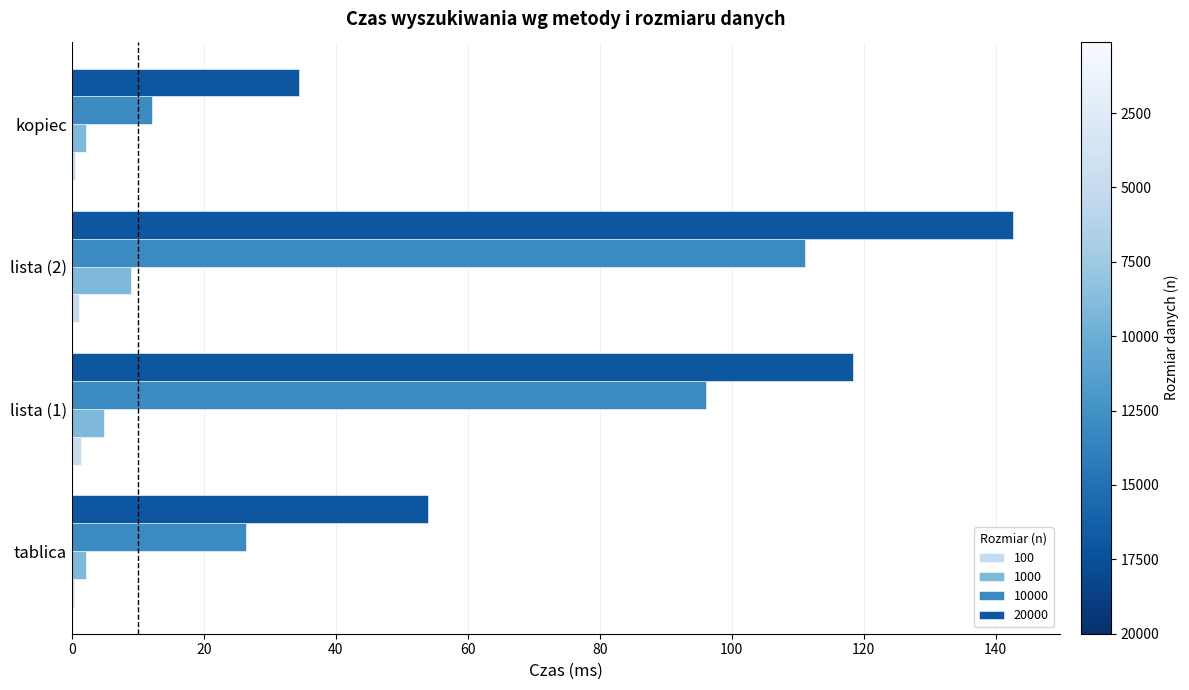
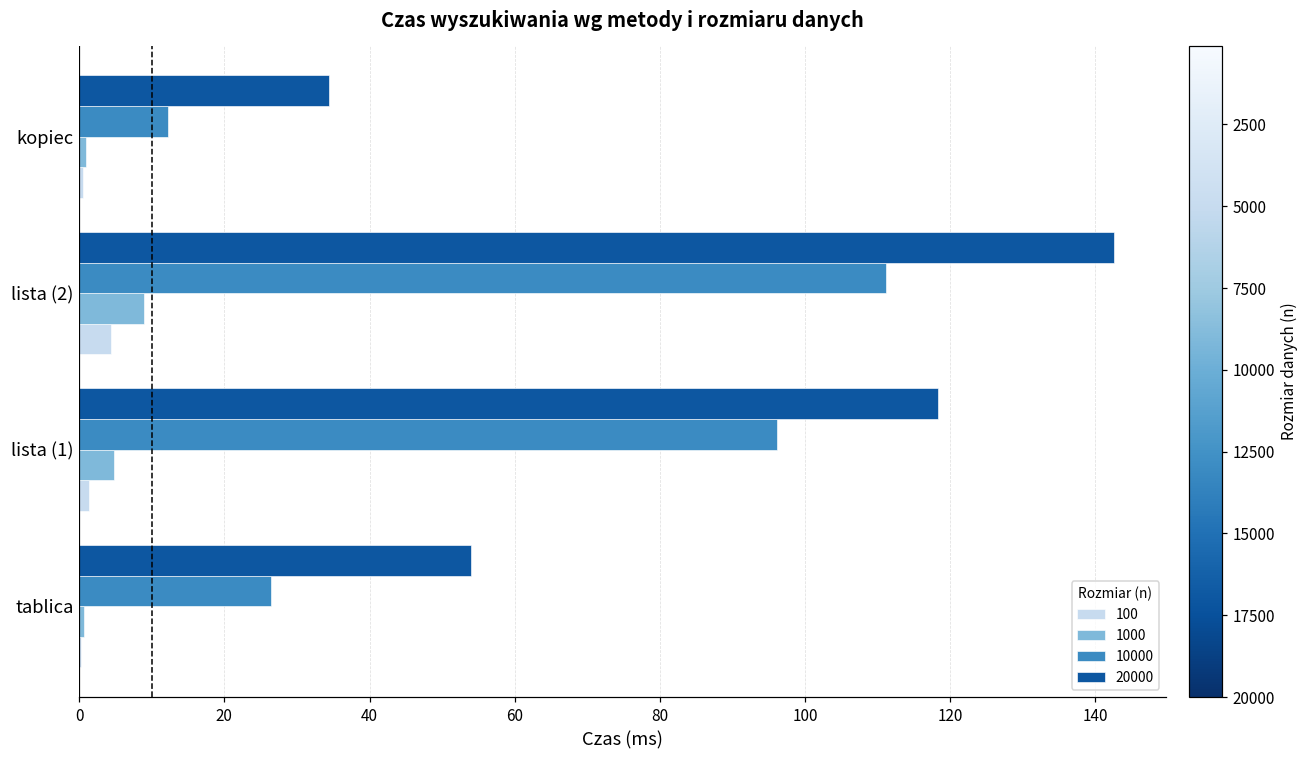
1000, kopiec: 2 -> 1
100, lista (2): 1 -> 4
1000, tablica: 2 -> 1
